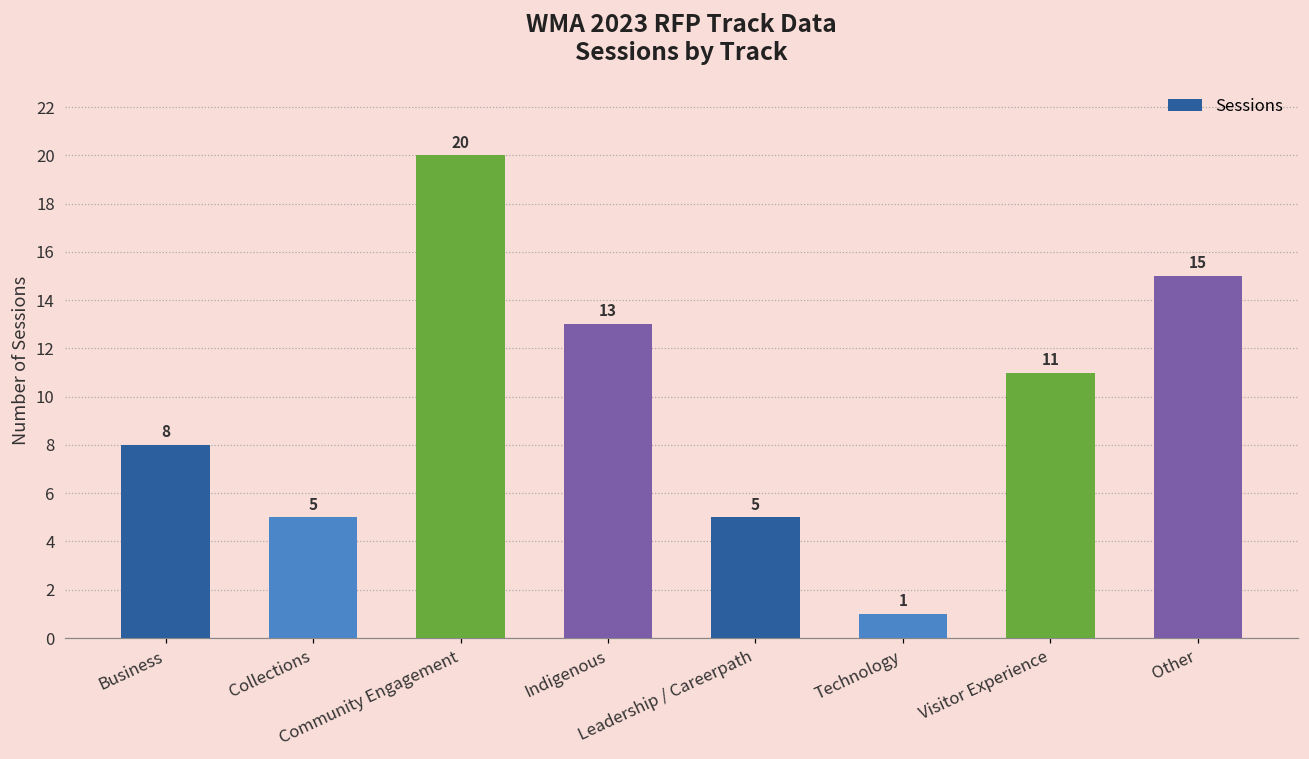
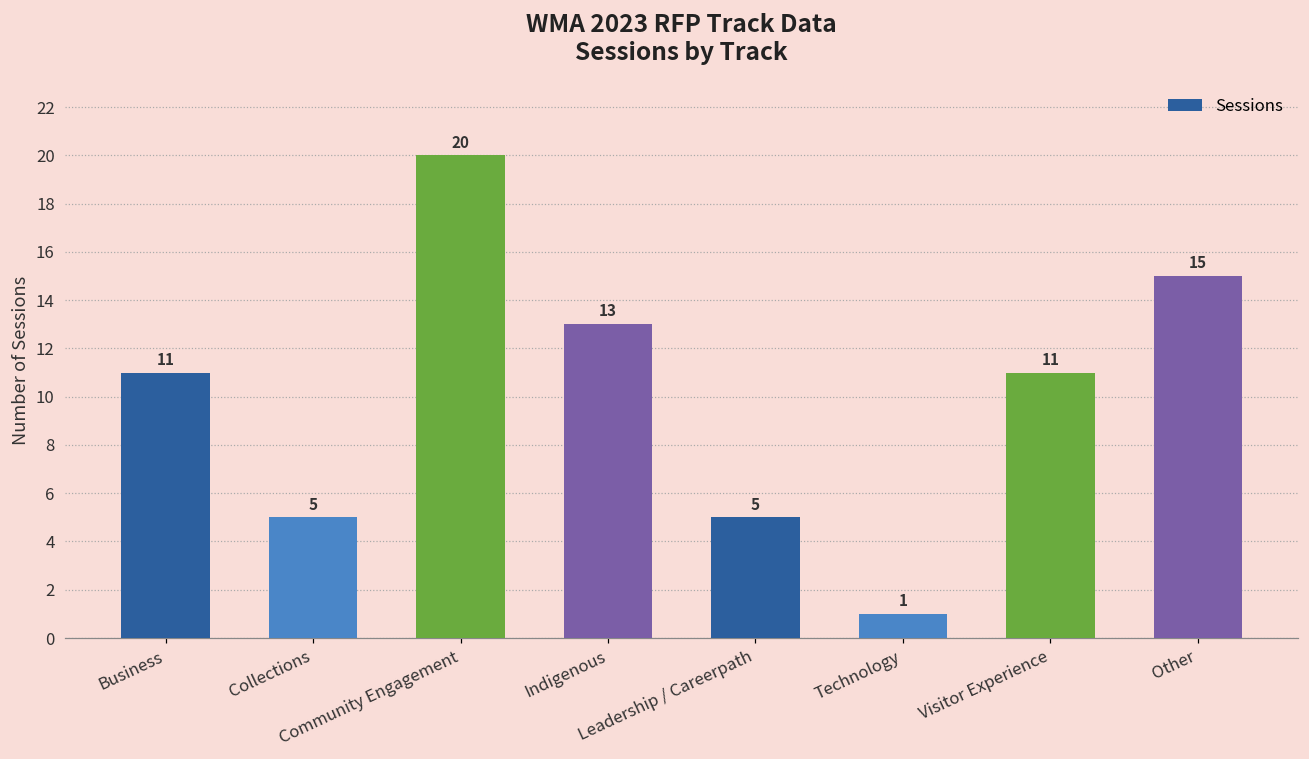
Business: 8 -> 11
